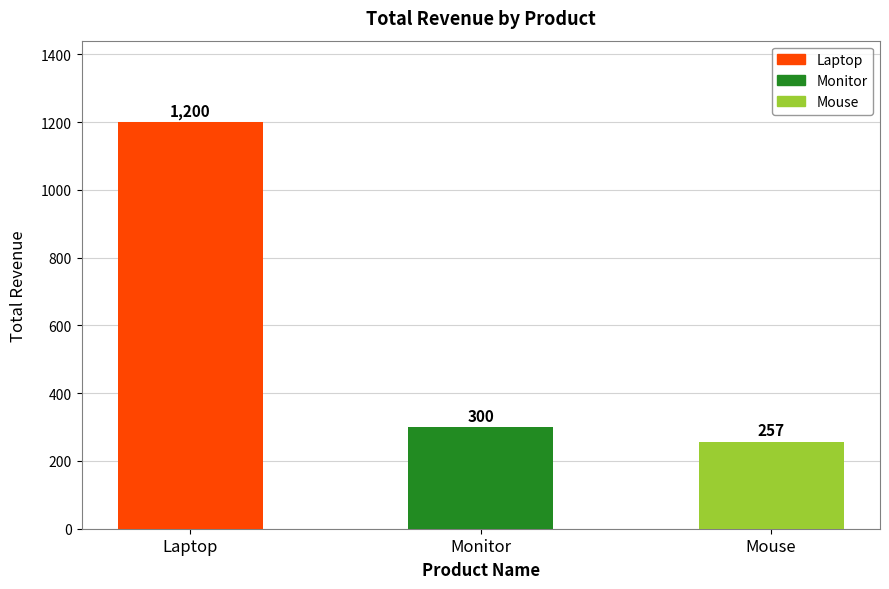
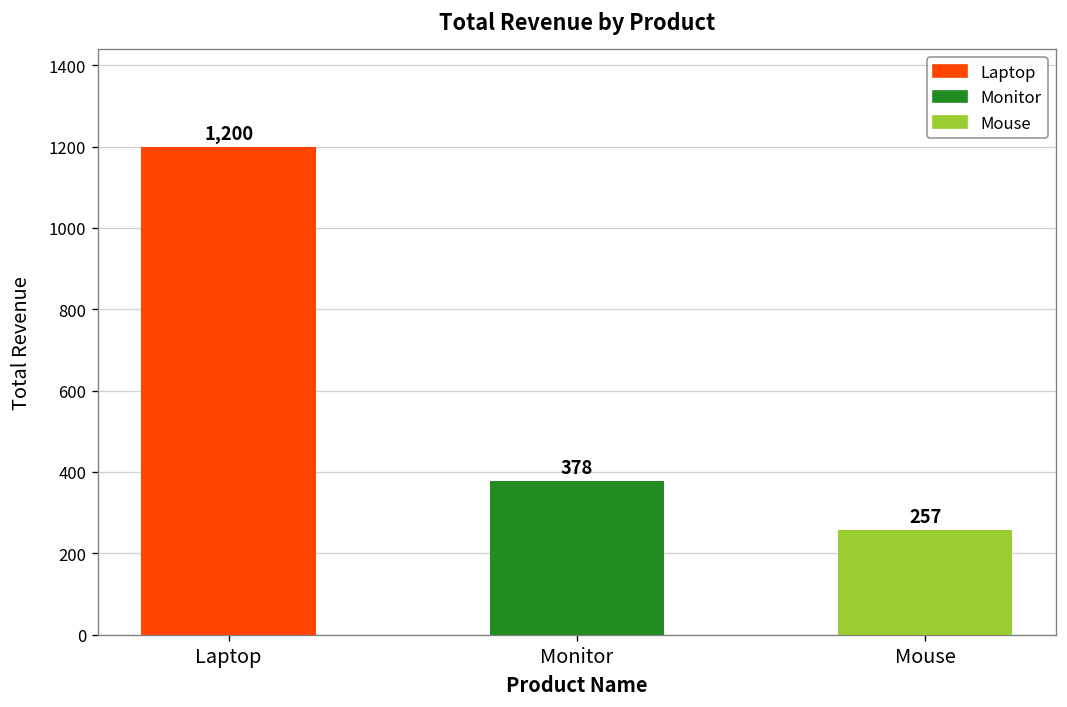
Monitor: 300 -> 378
